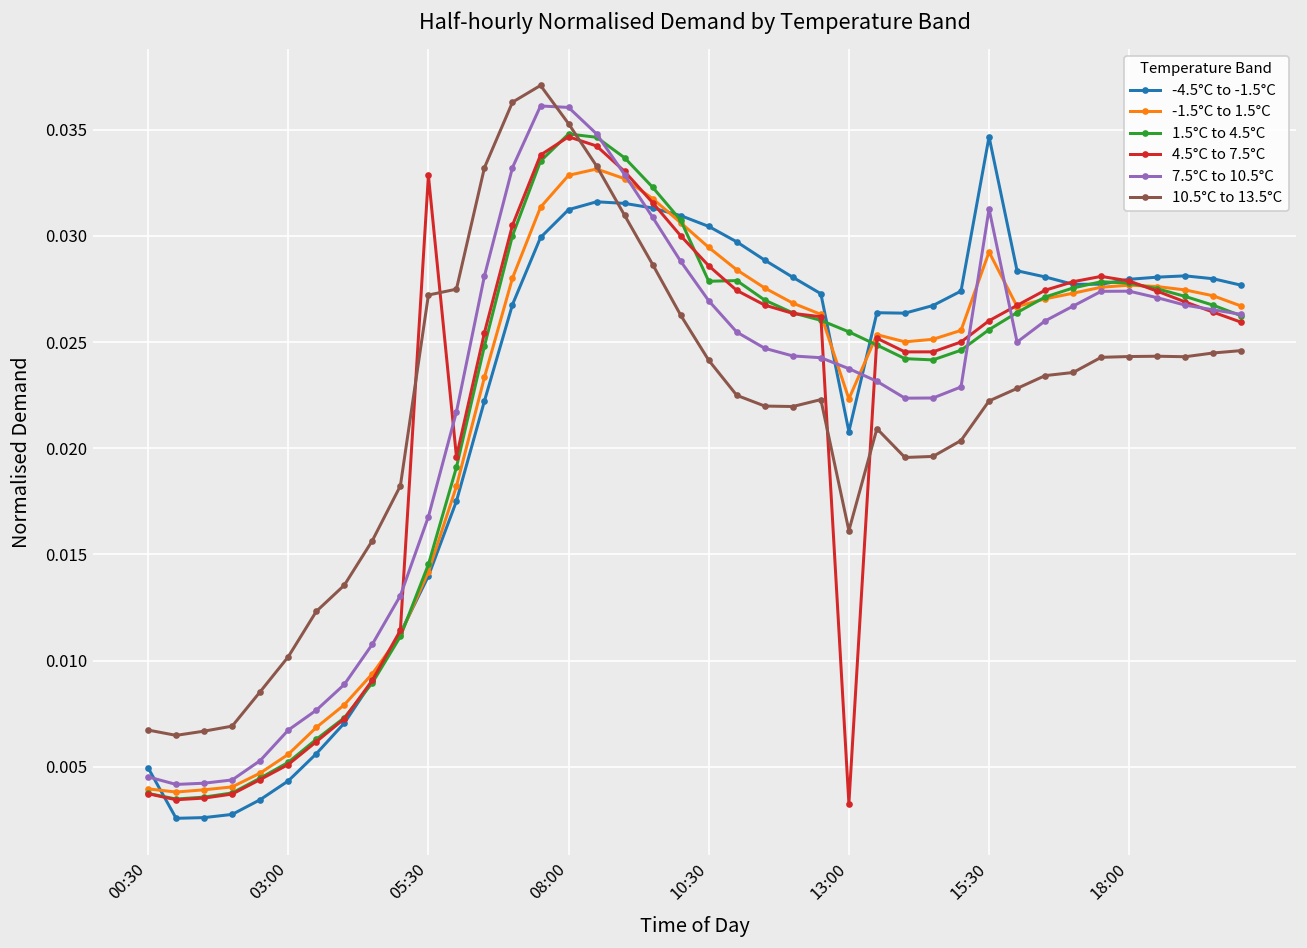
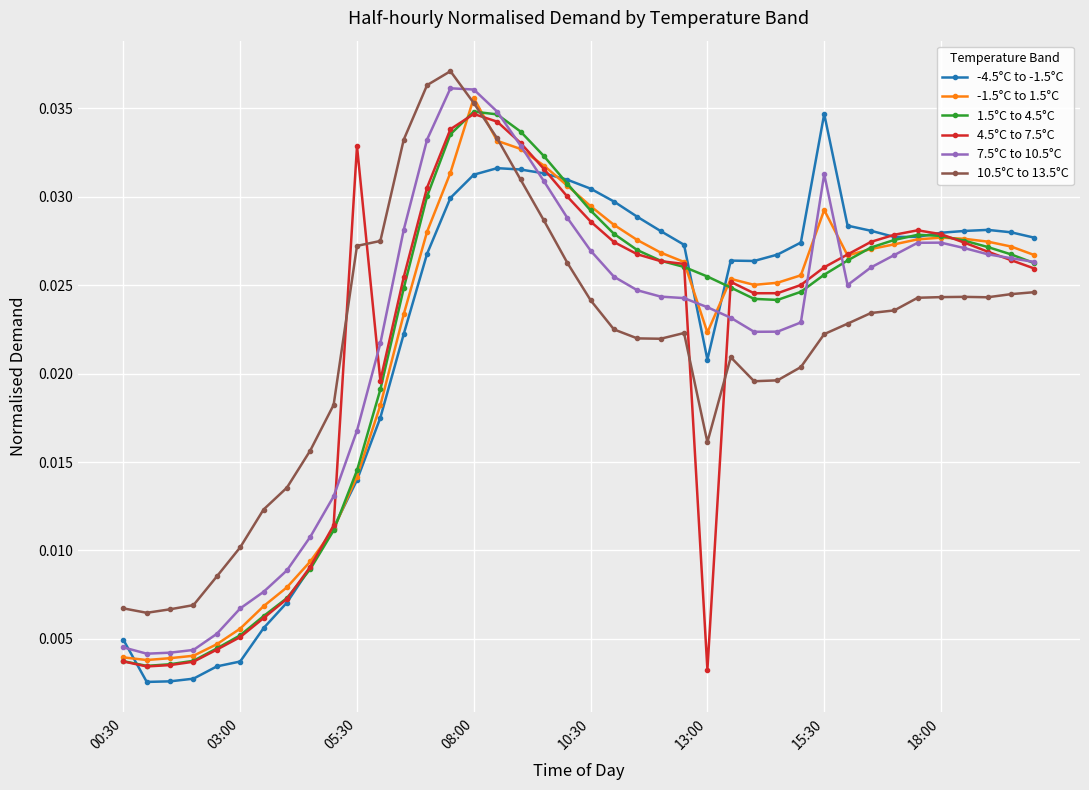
-4.5°C to -1.5°C, 03:00: 0.0043 -> 0.0037
-1.5°C to 1.5°C, 08:00: 0.0329 -> 0.0356
1.5°C to 4.5°C, 10:30: 0.0279 -> 0.0292
